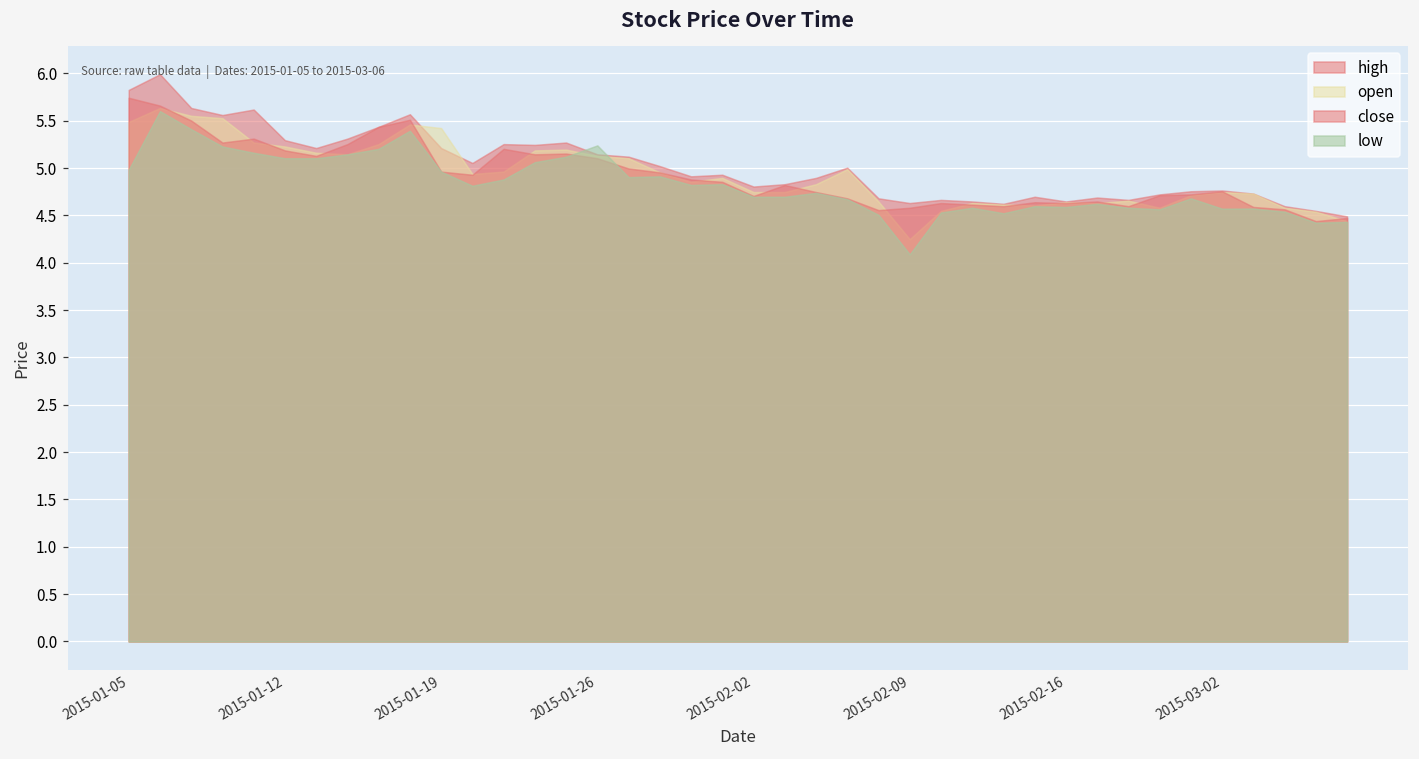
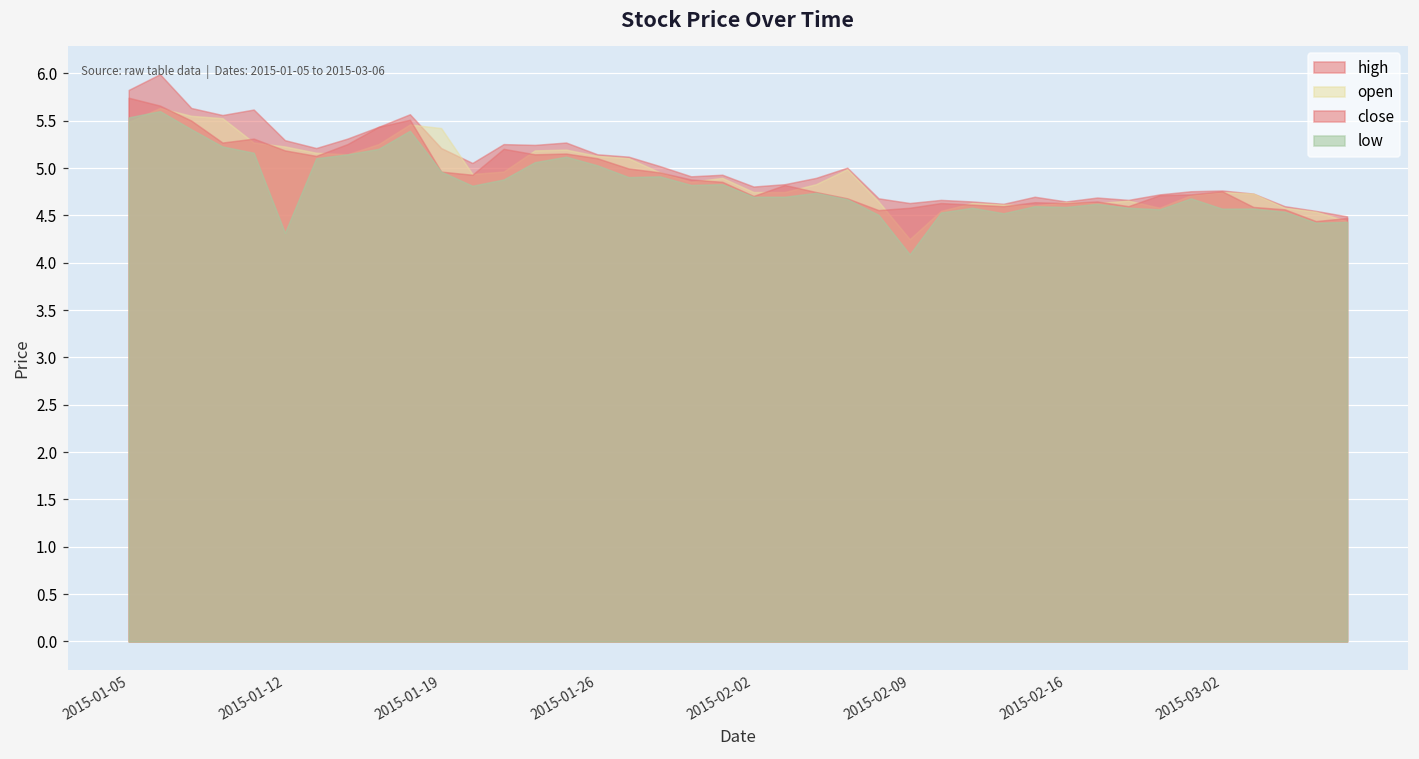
low, 2015-01-05: 5.0 -> 5.5
low, 2015-01-12: 5.1 -> 4.3
low, 2015-01-26: 5.2 -> 5.0
